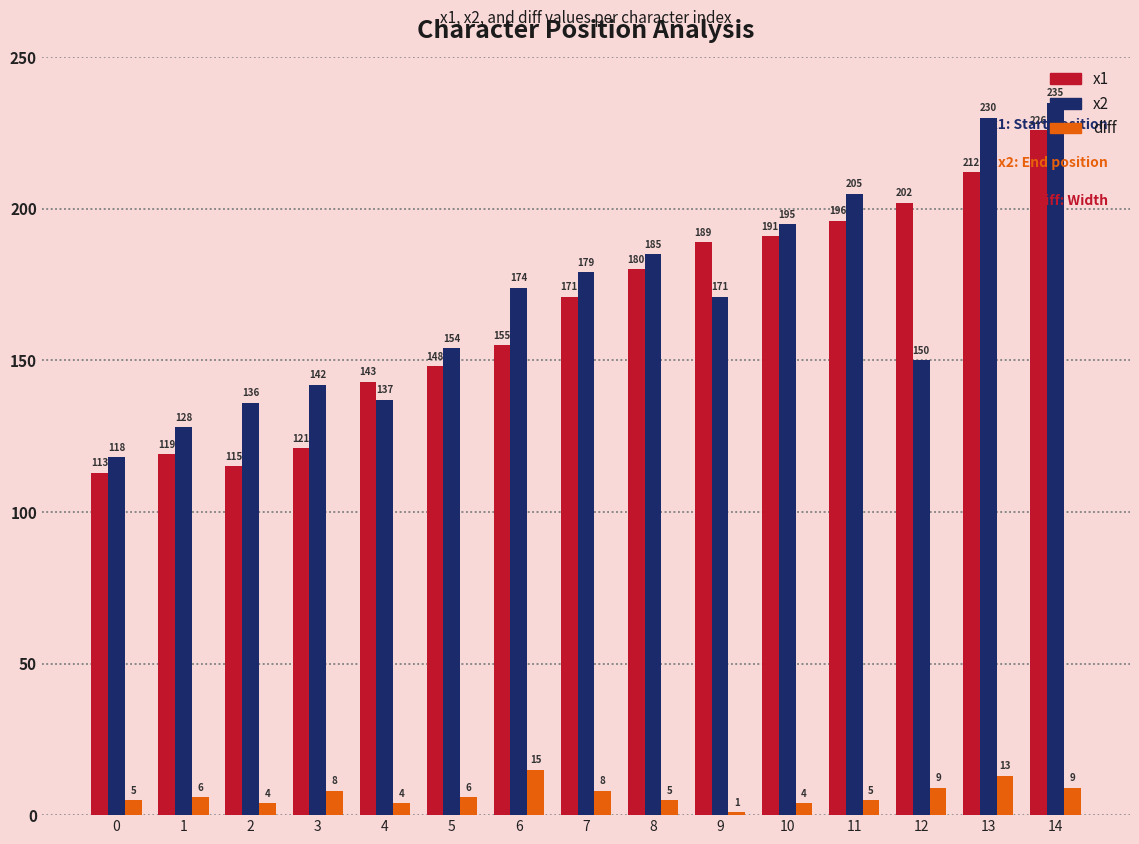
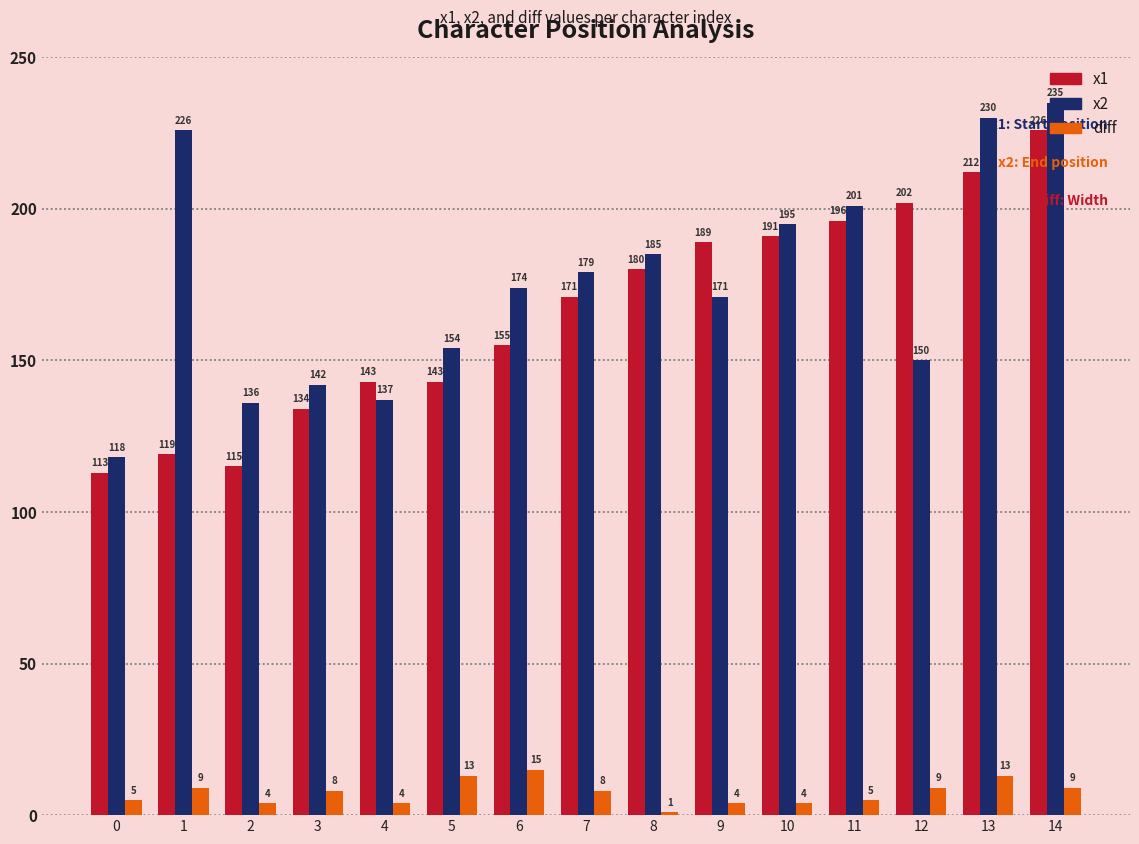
x2, 1: 128 -> 226
diff, 1: 6 -> 9
x1, 3: 121 -> 134
x1, 5: 148 -> 143
diff, 5: 6 -> 13
diff, 8: 5 -> 1
diff, 9: 1 -> 4
x2, 11: 205 -> 201
